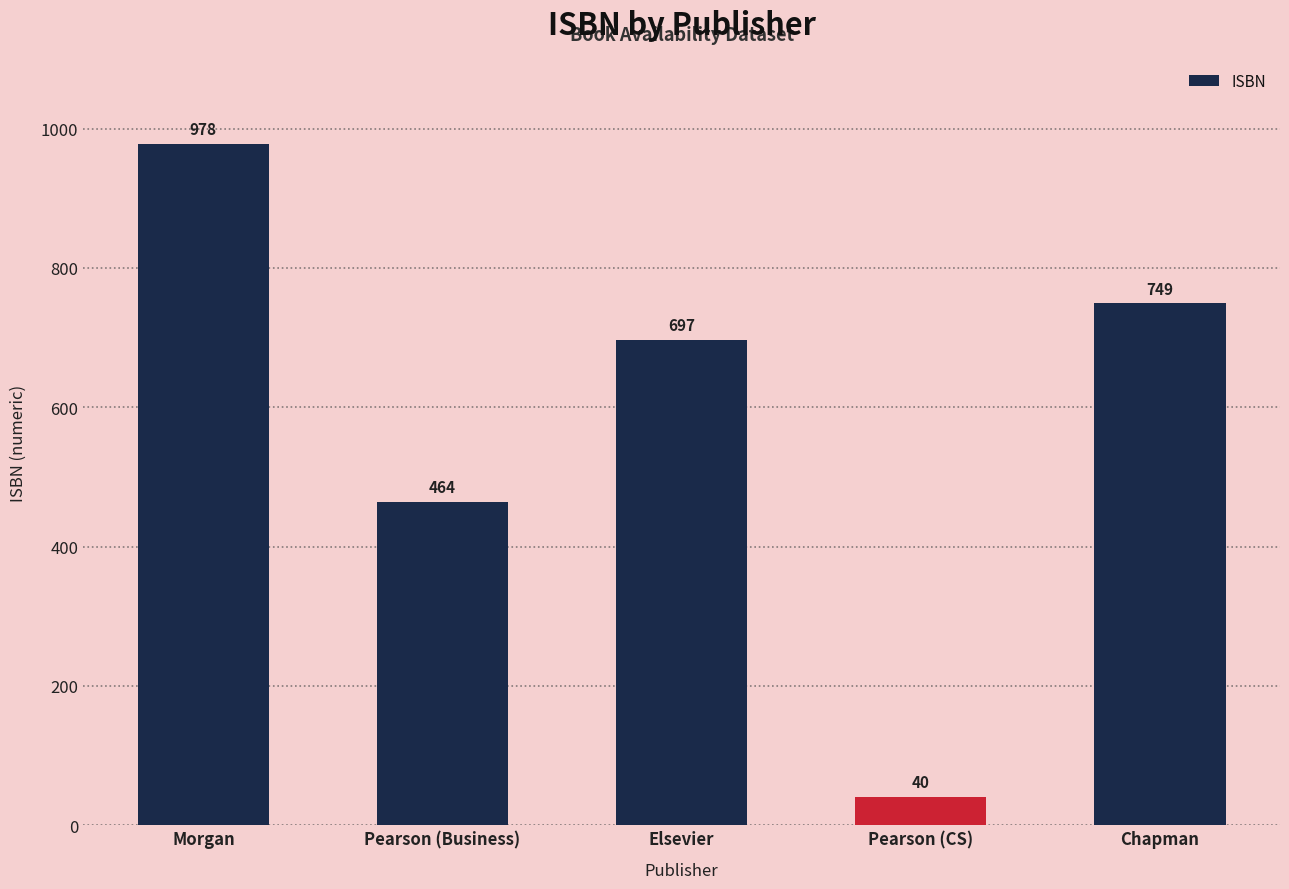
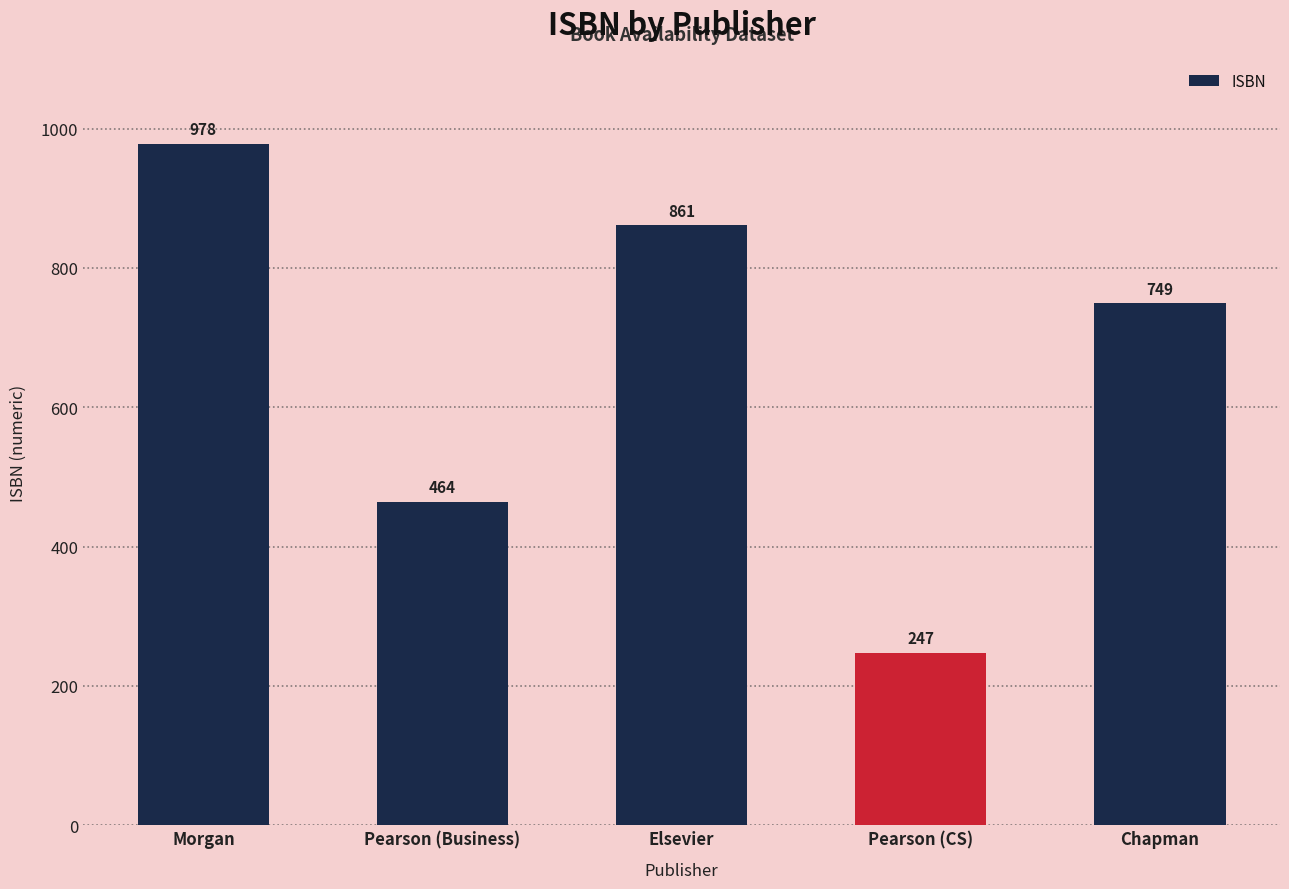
Elsevier: 697 -> 861
Pearson (CS): 40 -> 247
